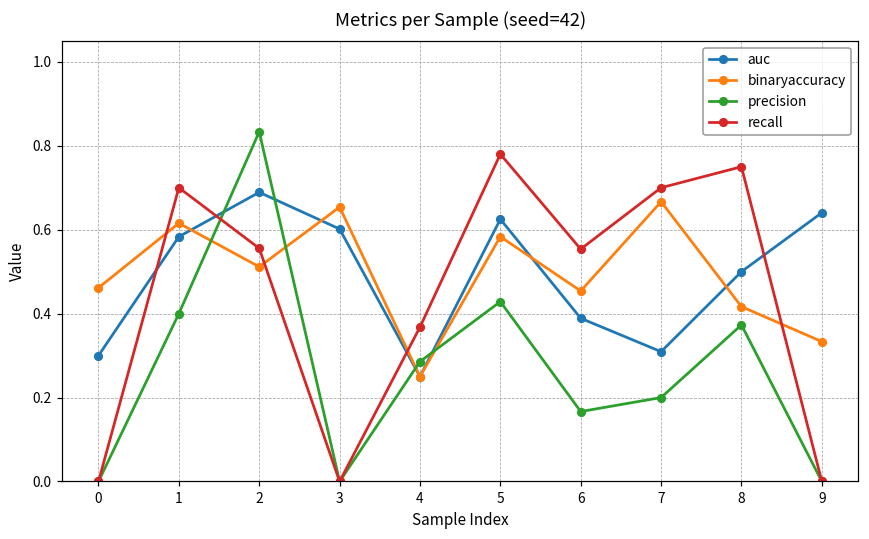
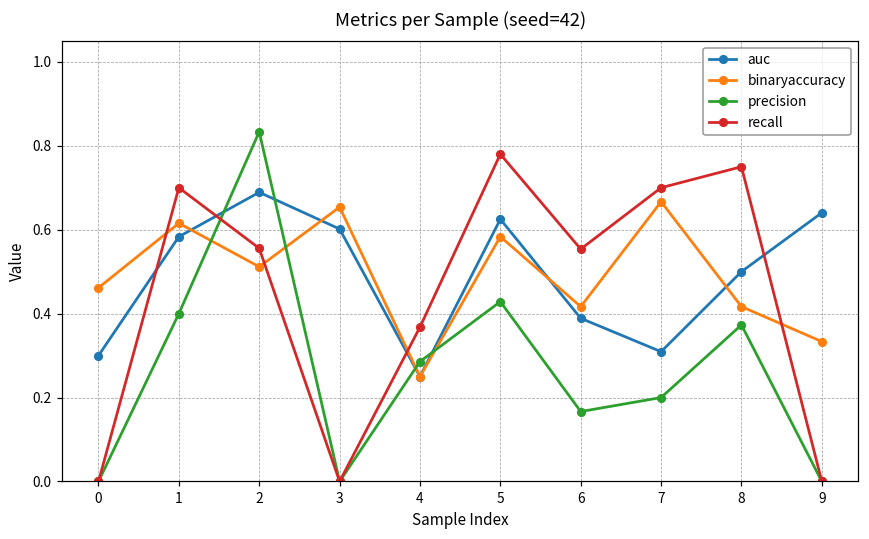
binaryaccuracy, 6: 0.45 -> 0.42
